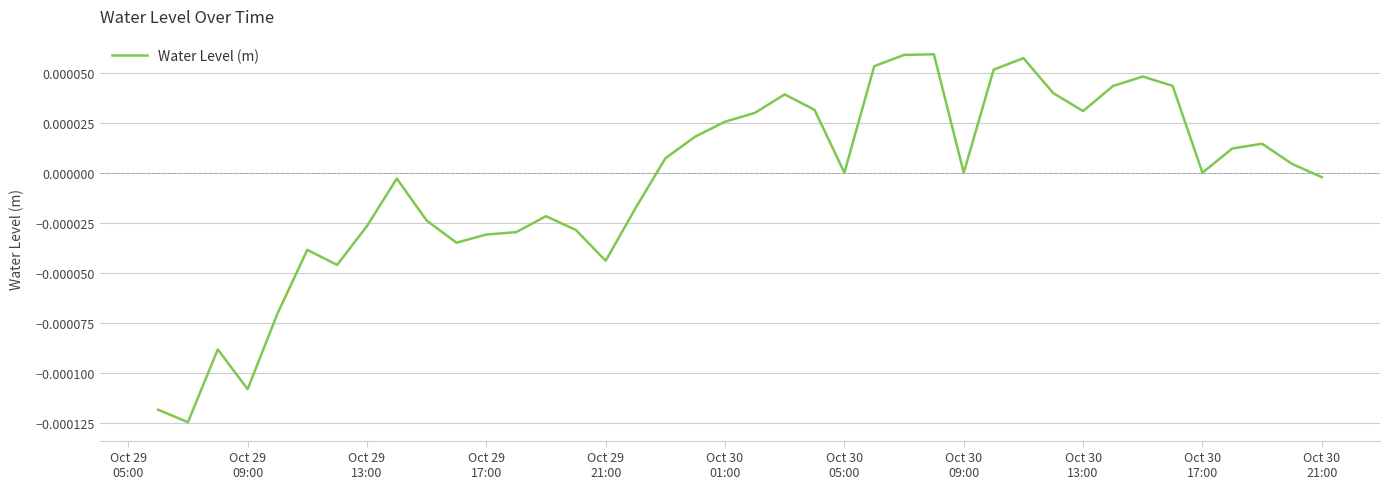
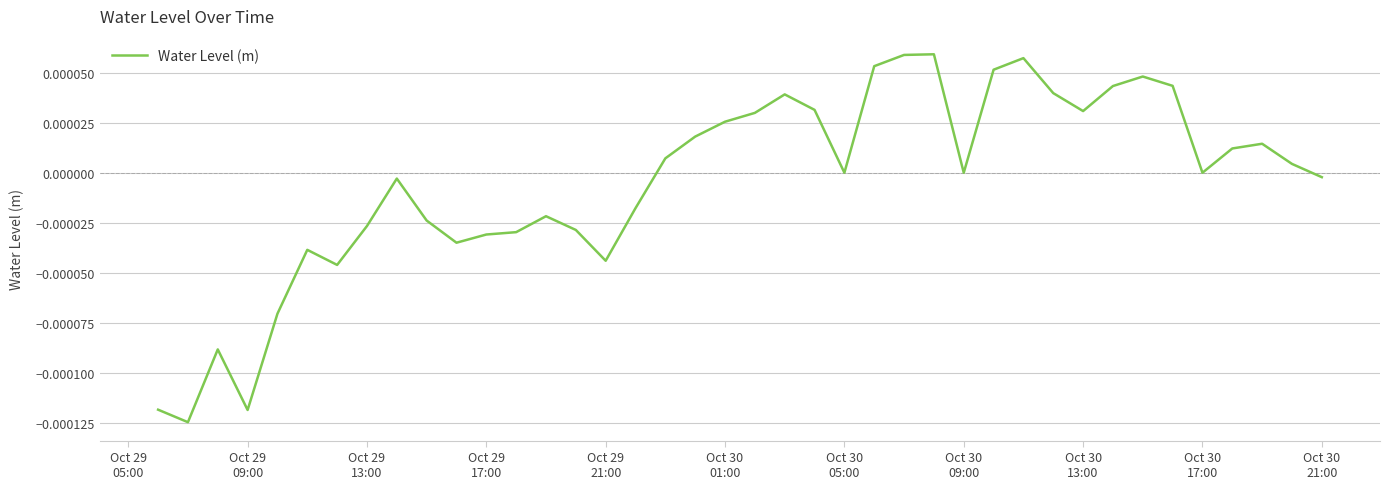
Oct 29 09:00: -0.000108 -> -0.000118
